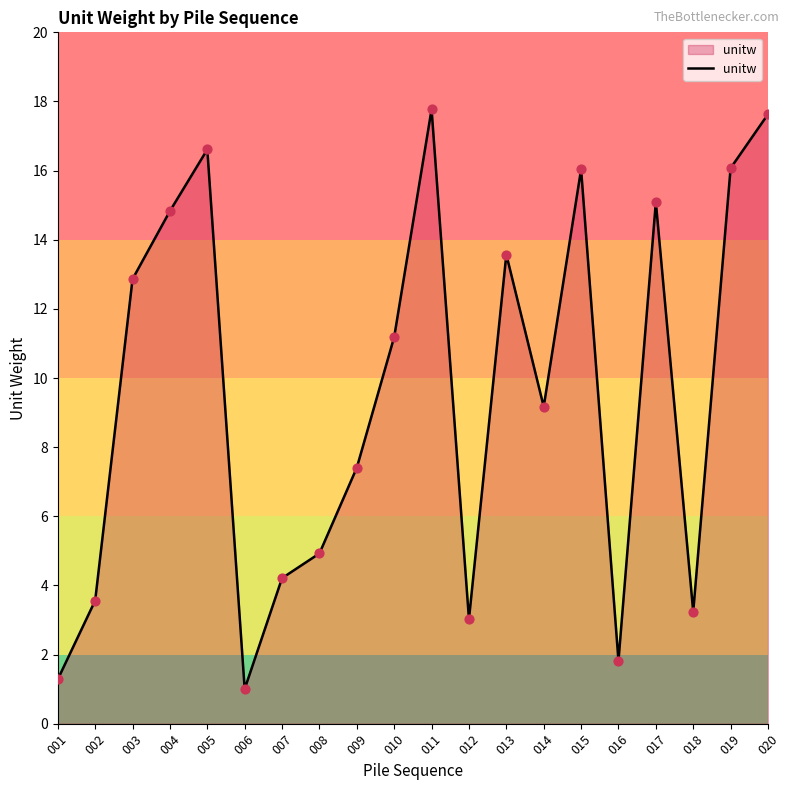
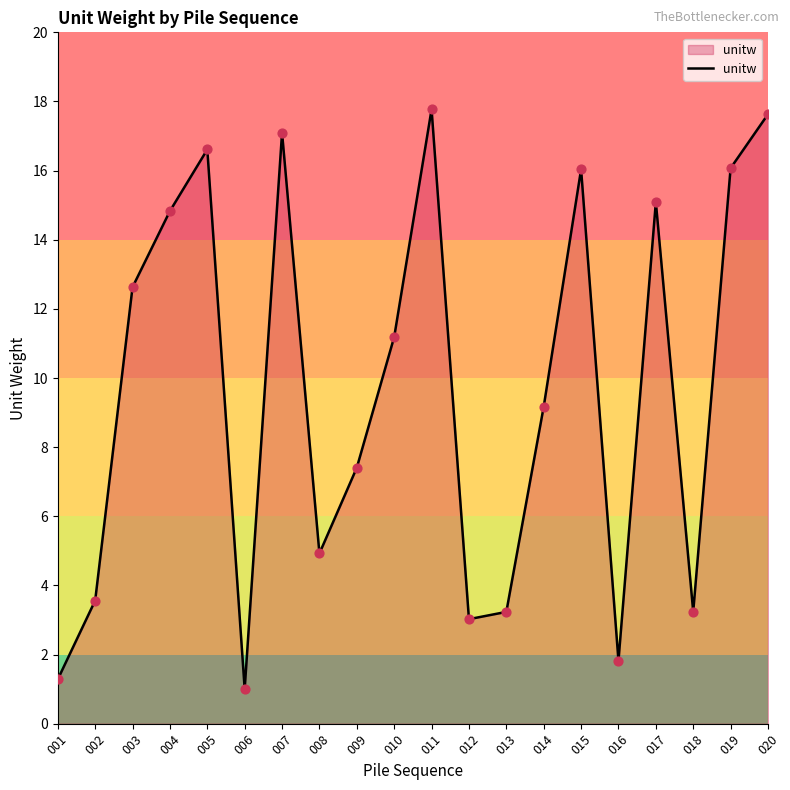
003: 12.9 -> 12.6
007: 4.2 -> 17.1
013: 13.6 -> 3.2
